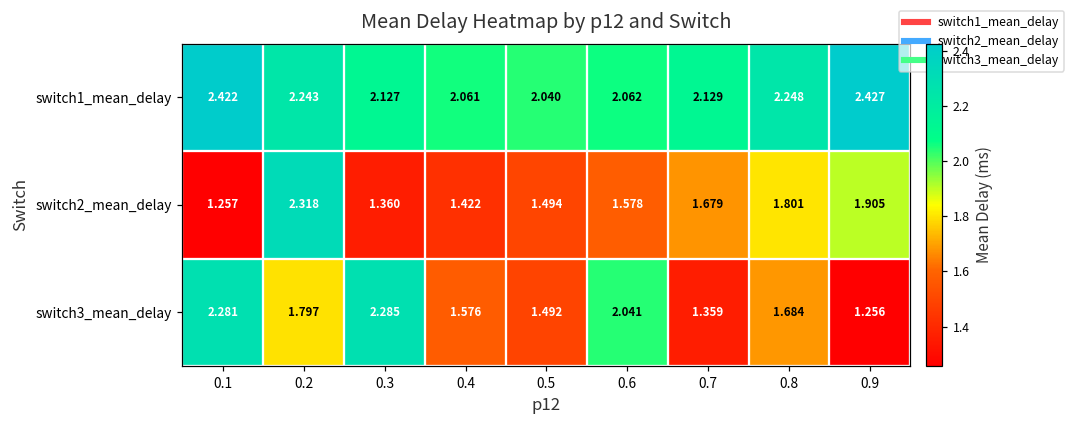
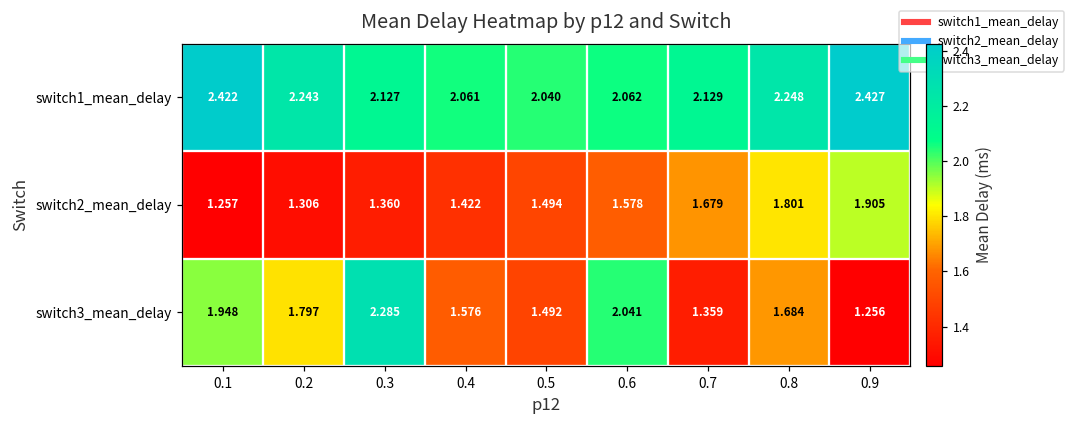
switch2_mean_delay, 0.2: 2.318 -> 1.306
switch3_mean_delay, 0.1: 2.281 -> 1.948
